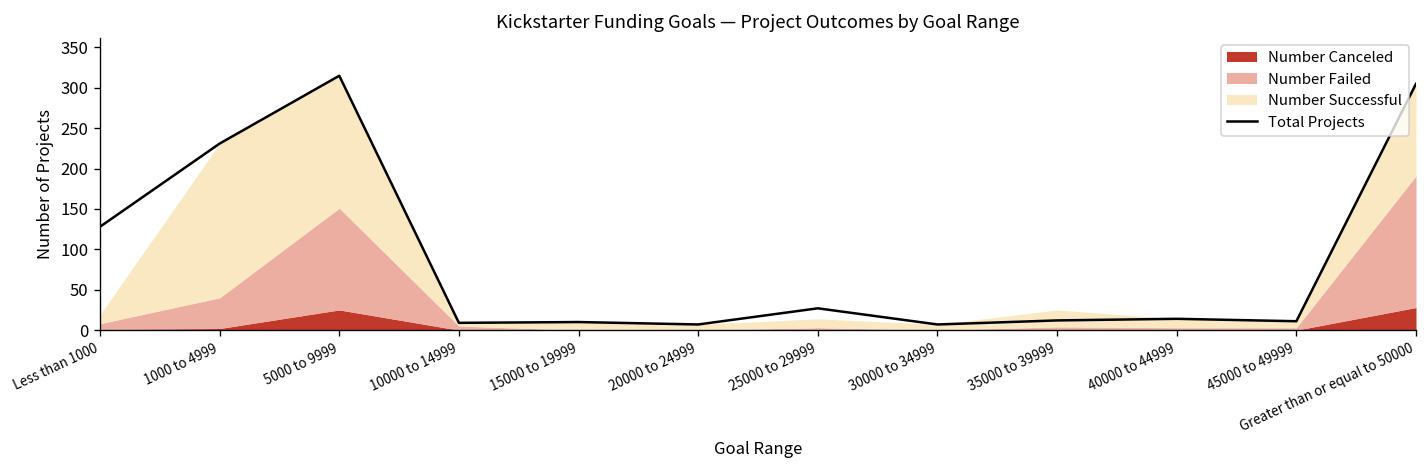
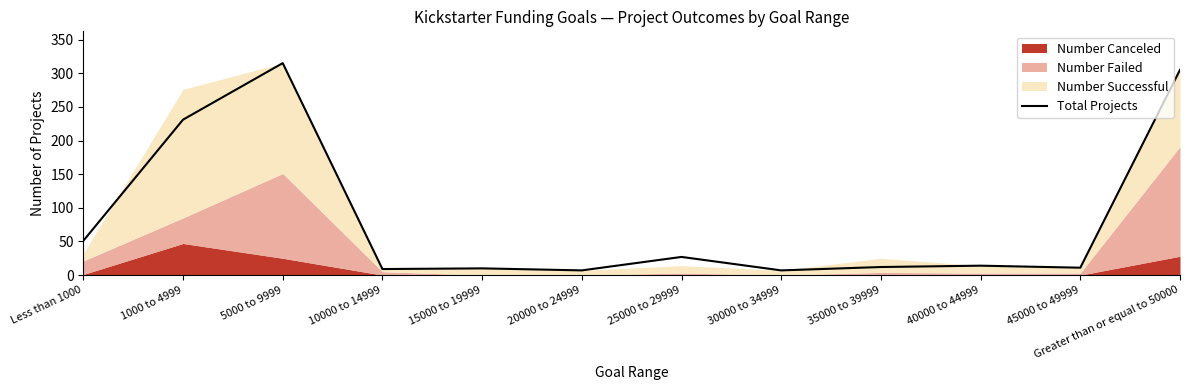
Total Projects, Less than 1000: 130 -> 50
Number Failed, Less than 1000: 10 -> 20
Number Canceled, 1000 to 4999: 0 -> 50
